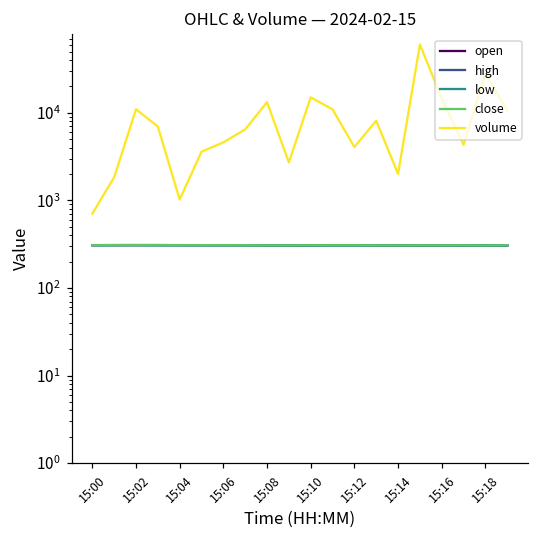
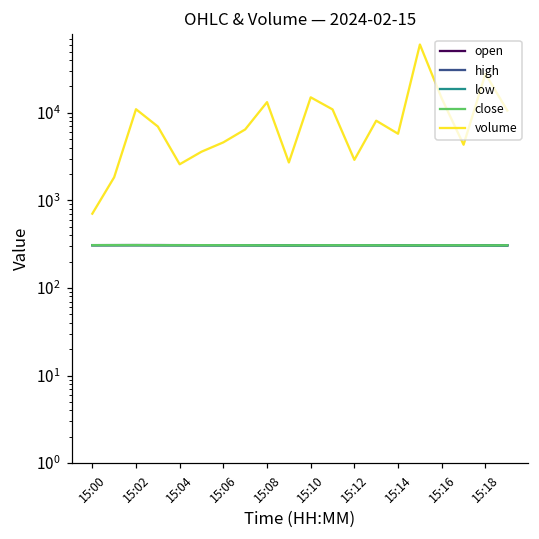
volume, 15:04: 1000 -> 2600
volume, 15:12: 4000 -> 2900
volume, 15:14: 2000 -> 6000
